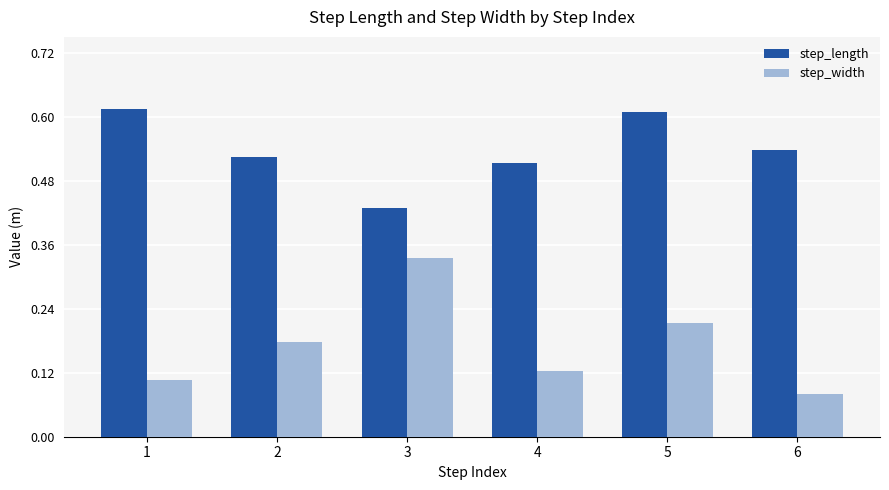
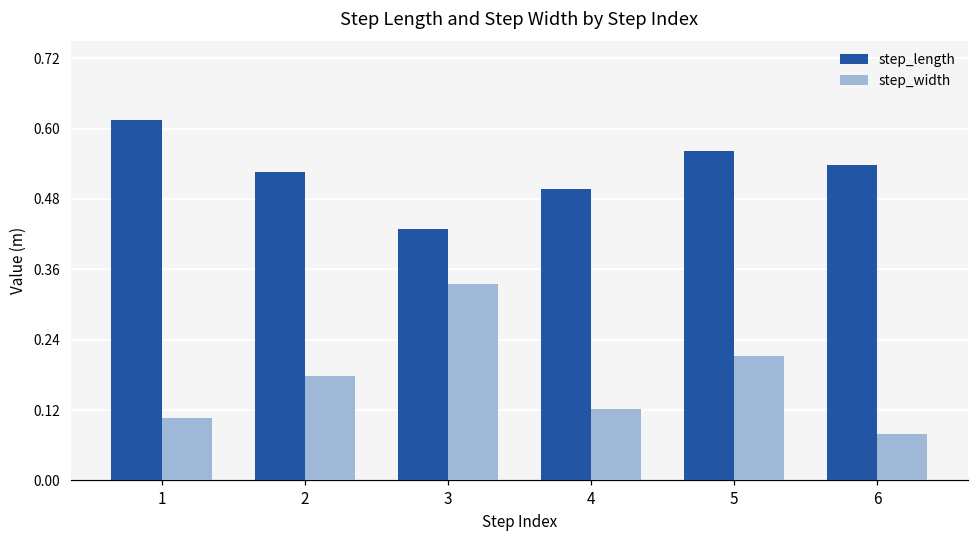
step_length, 4: 0.51 -> 0.50
step_length, 5: 0.61 -> 0.56
